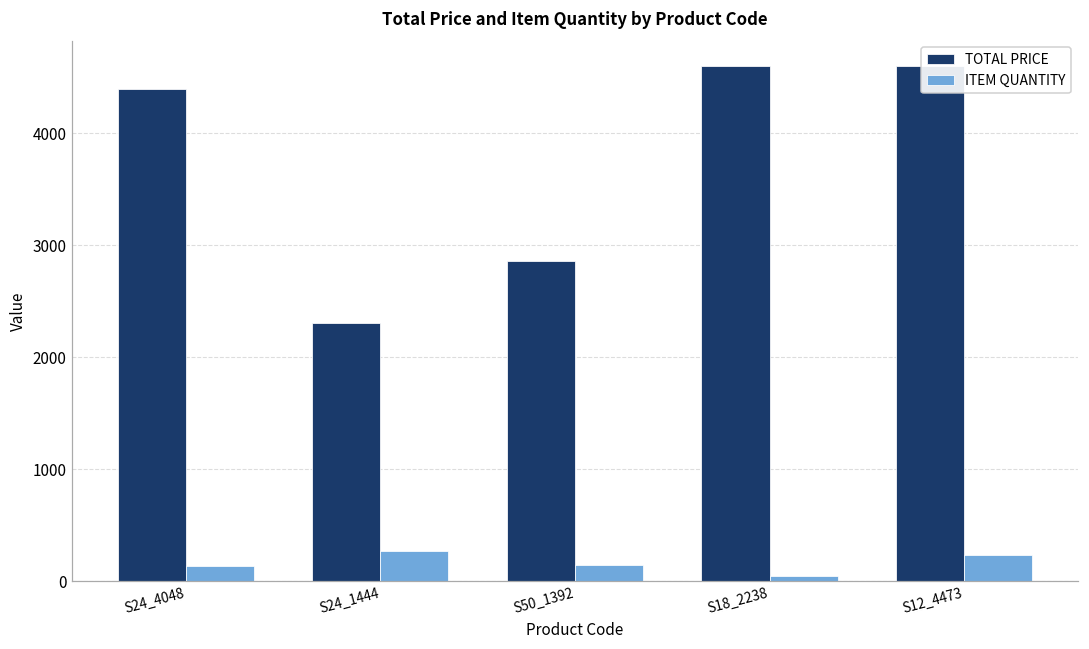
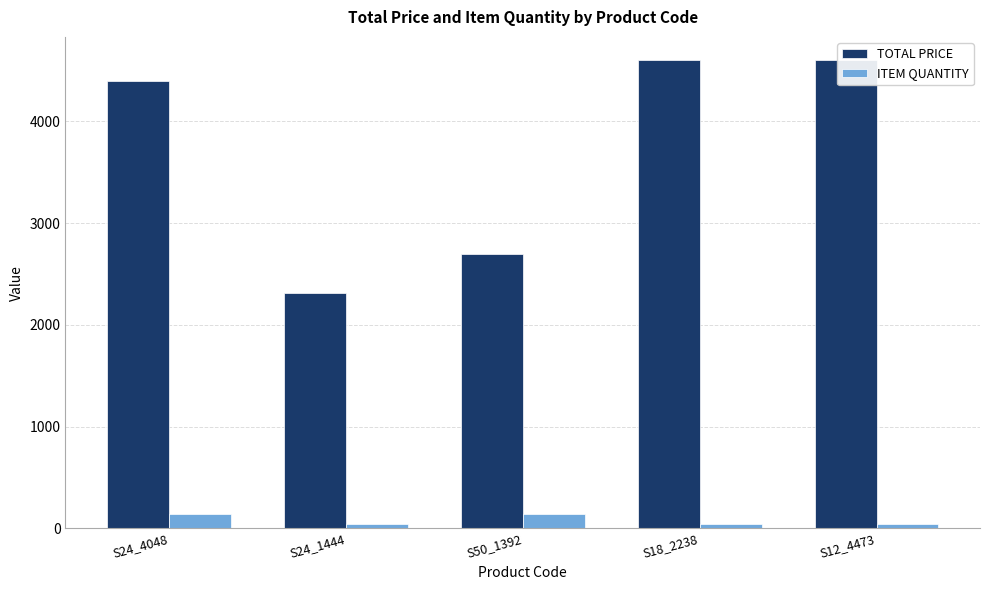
ITEM QUANTITY, S24_1444: 270 -> 50
TOTAL PRICE, S50_1392: 2870 -> 2700
ITEM QUANTITY, S12_4473: 240 -> 50
